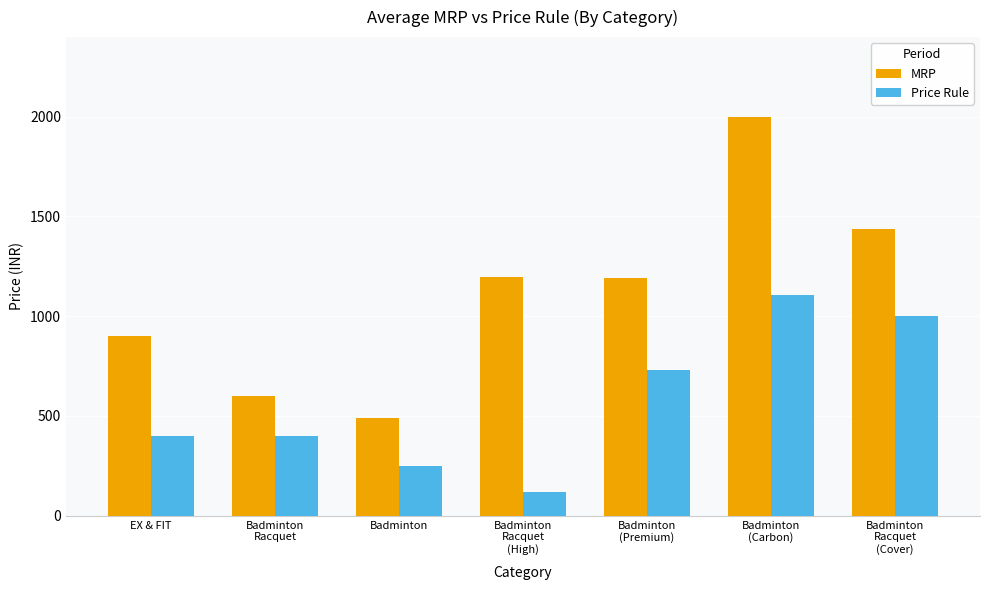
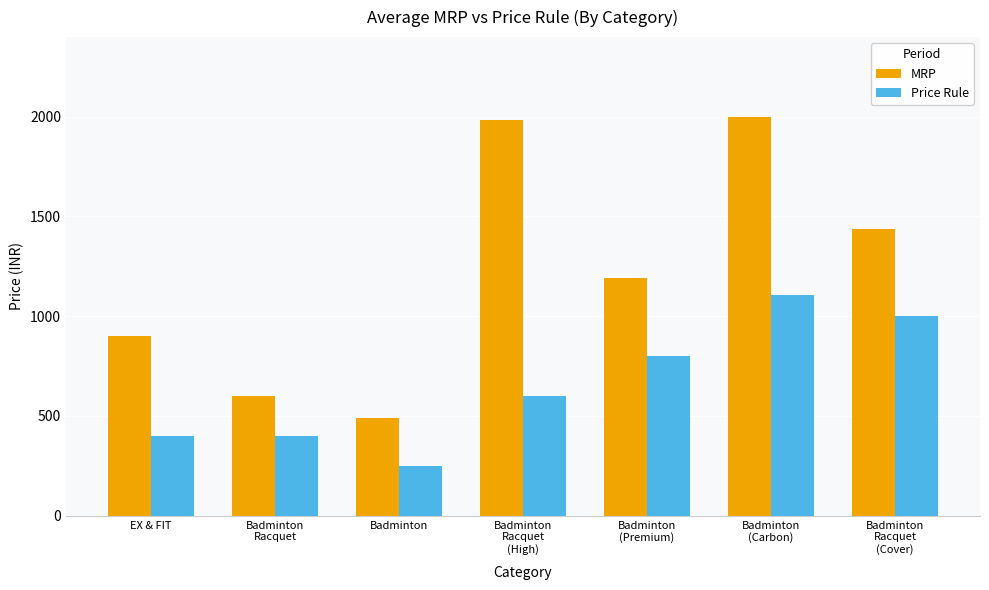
MRP, Badminton Racquet (High): 1200 -> 1980
Price Rule, Badminton Racquet (High): 120 -> 600
Price Rule, Badminton (Premium): 730 -> 800
